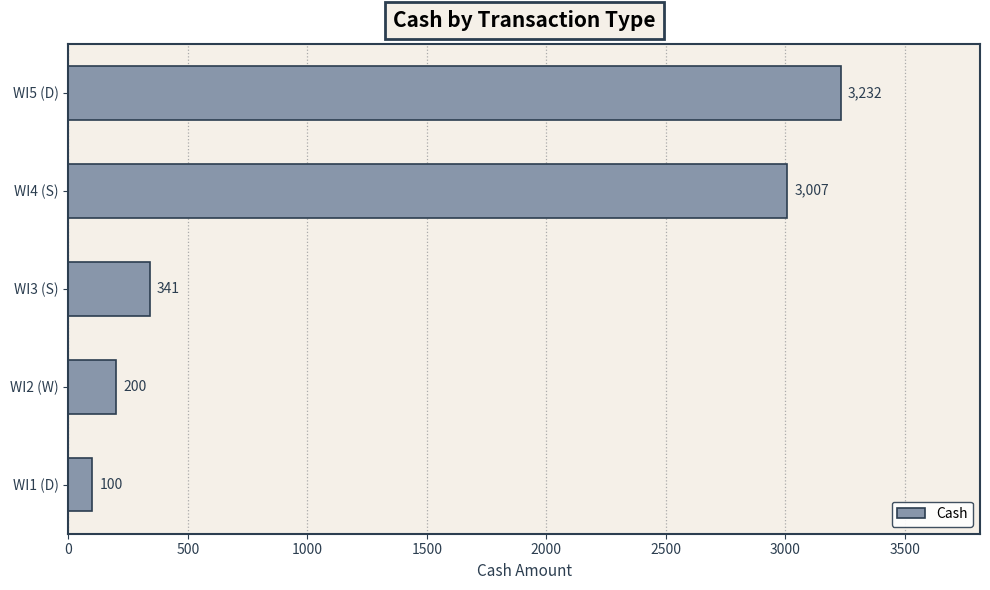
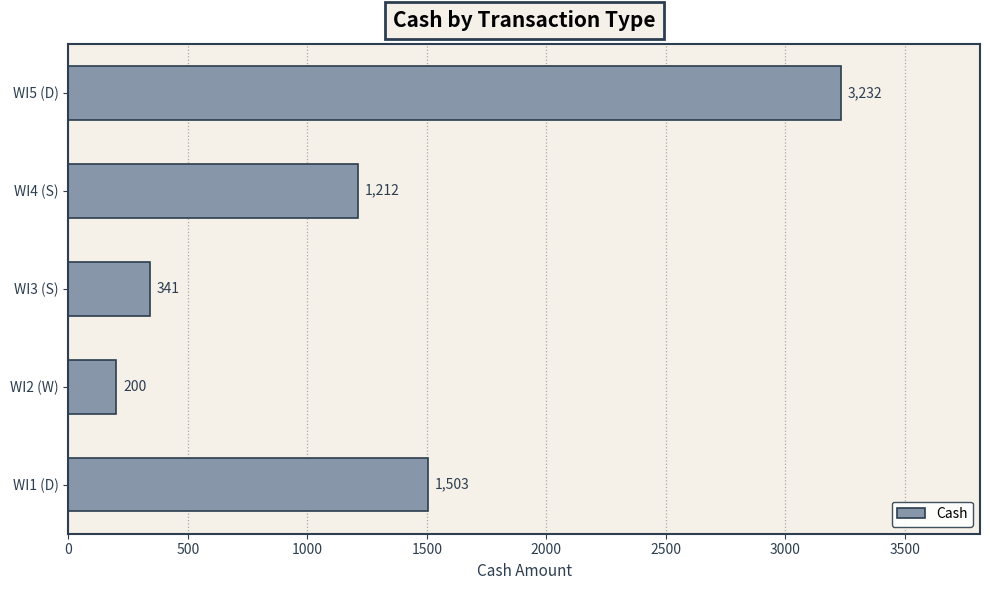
WI4 (S): 3,007 -> 1,212
WI1 (D): 100 -> 1,503
